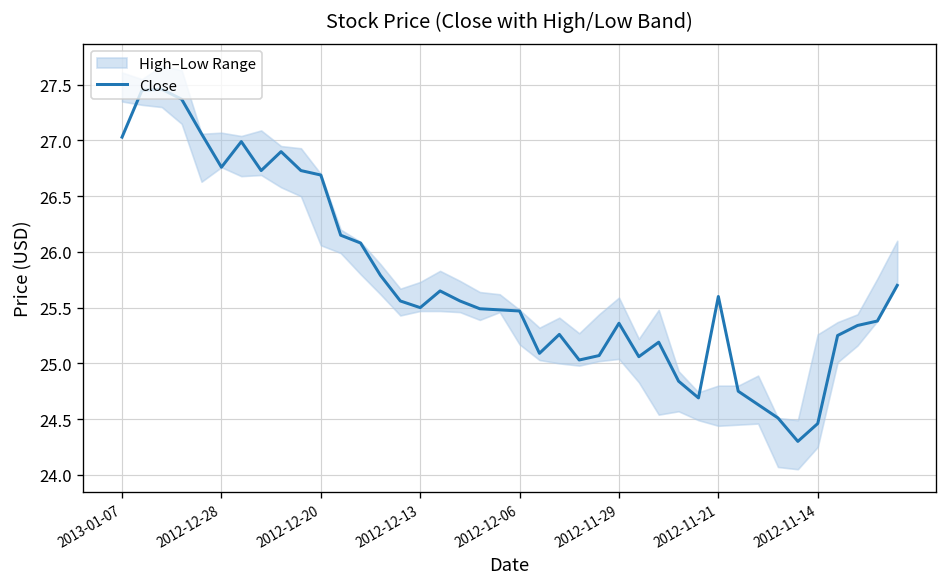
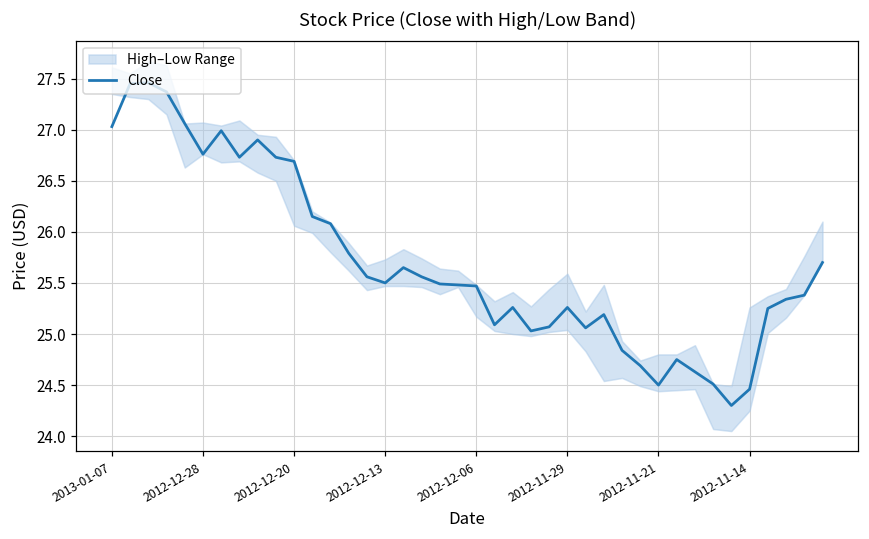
Close, 2012-11-29: 25.4 -> 25.3
Close, 2012-11-21: 25.6 -> 24.5
